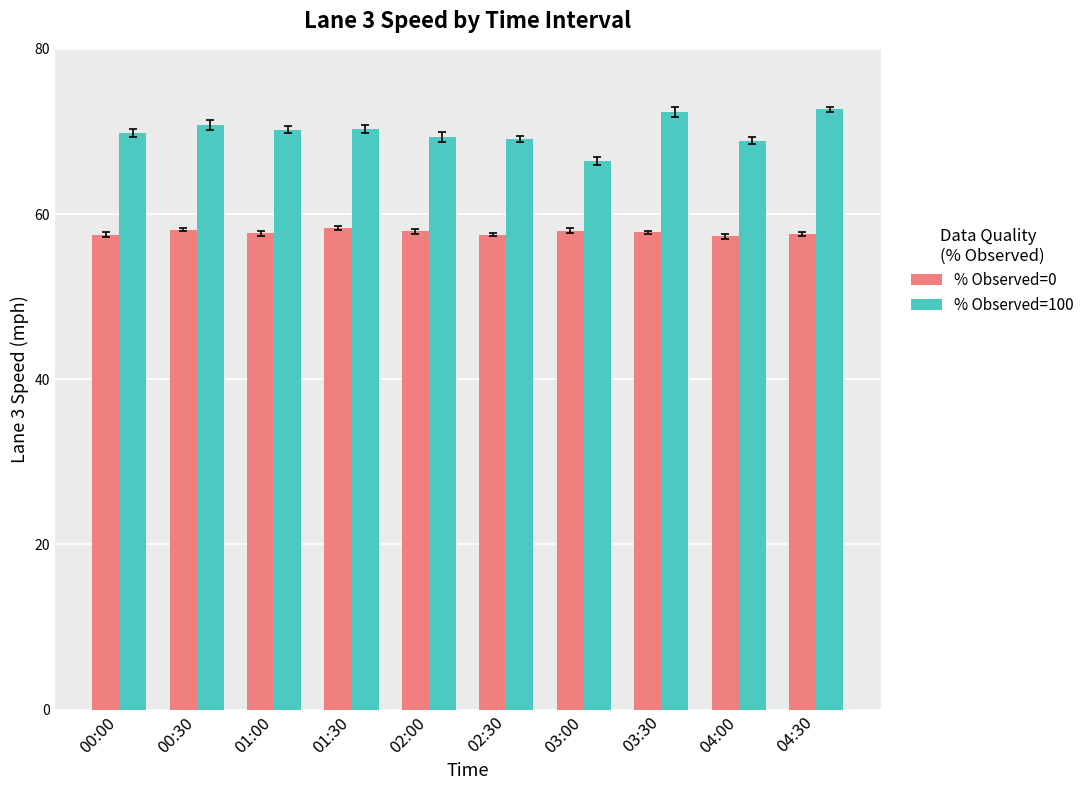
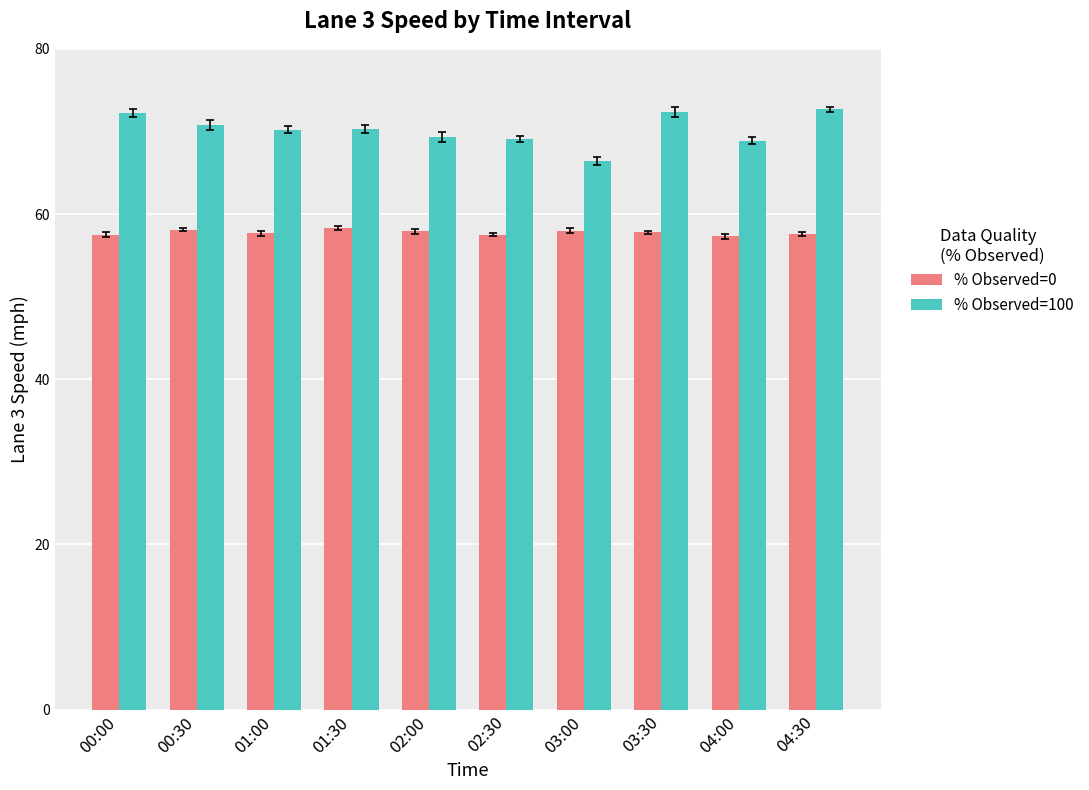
% Observed=100, 00:00: 70 -> 72
